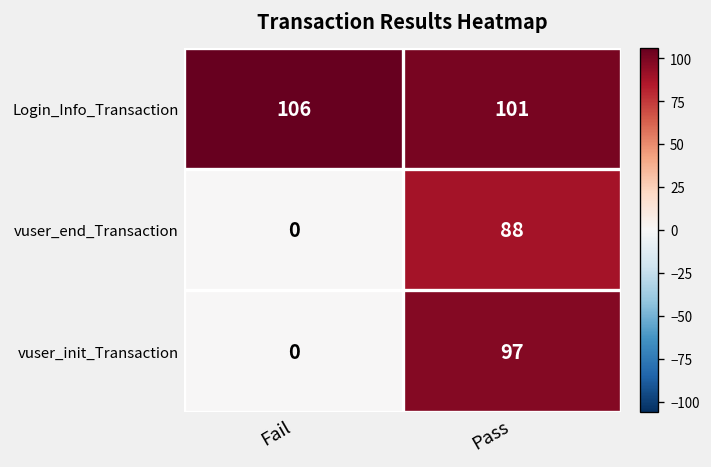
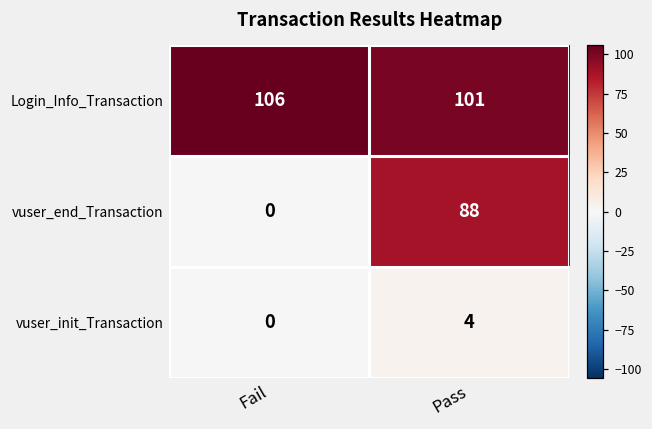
vuser_init_Transaction, Pass: 97 -> 4
